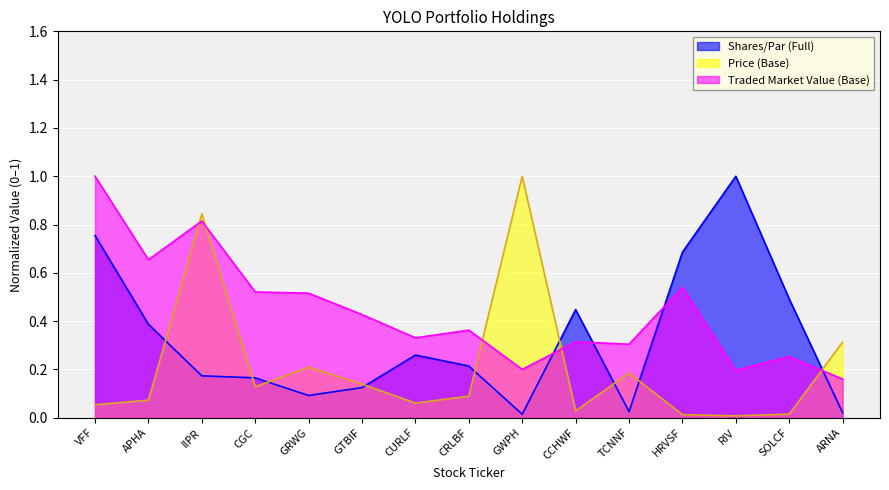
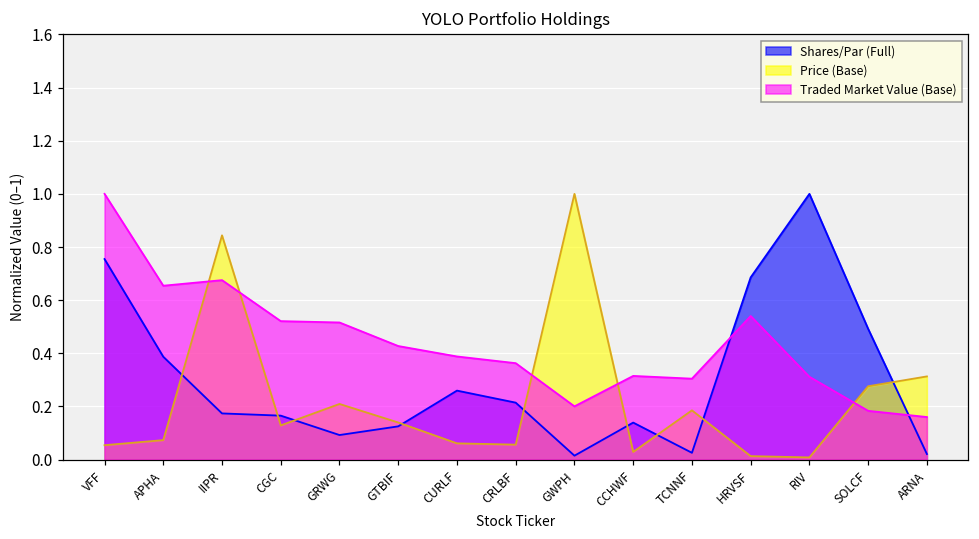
Traded Market Value (Base), IIPR: 0.81 -> 0.68
Traded Market Value (Base), CURLF: 0.33 -> 0.39
Price (Base), CRLBF: 0.09 -> 0.06
Shares/Par (Full), CCHWF: 0.45 -> 0.14
Traded Market Value (Base), RIV: 0.20 -> 0.31
Price (Base), SOLCF: 0.02 -> 0.28
Traded Market Value (Base), SOLCF: 0.25 -> 0.18
